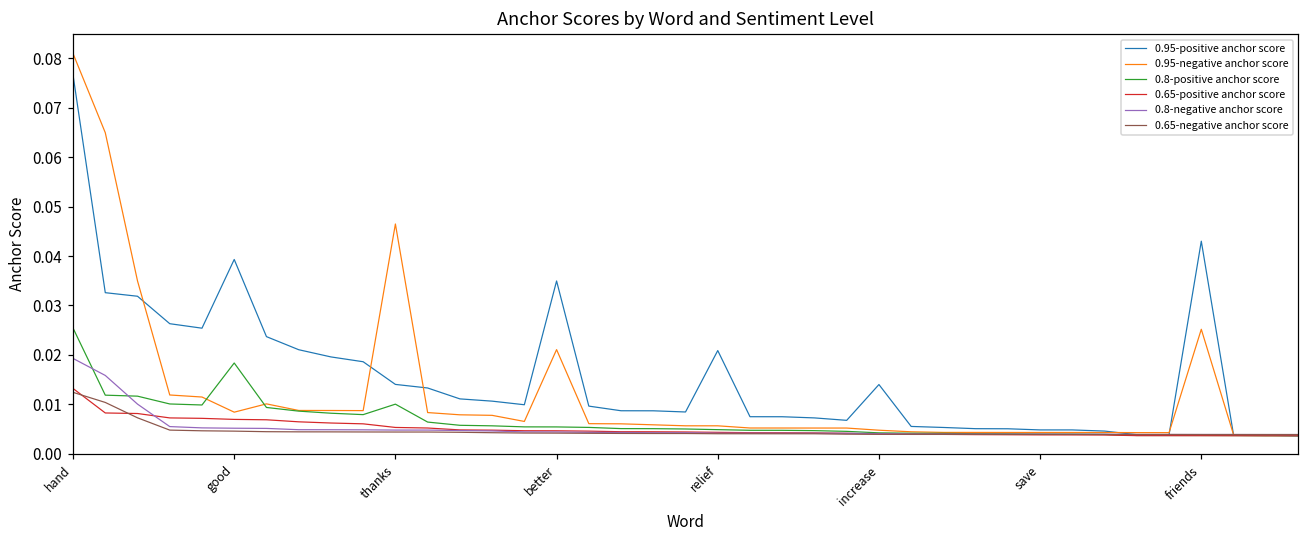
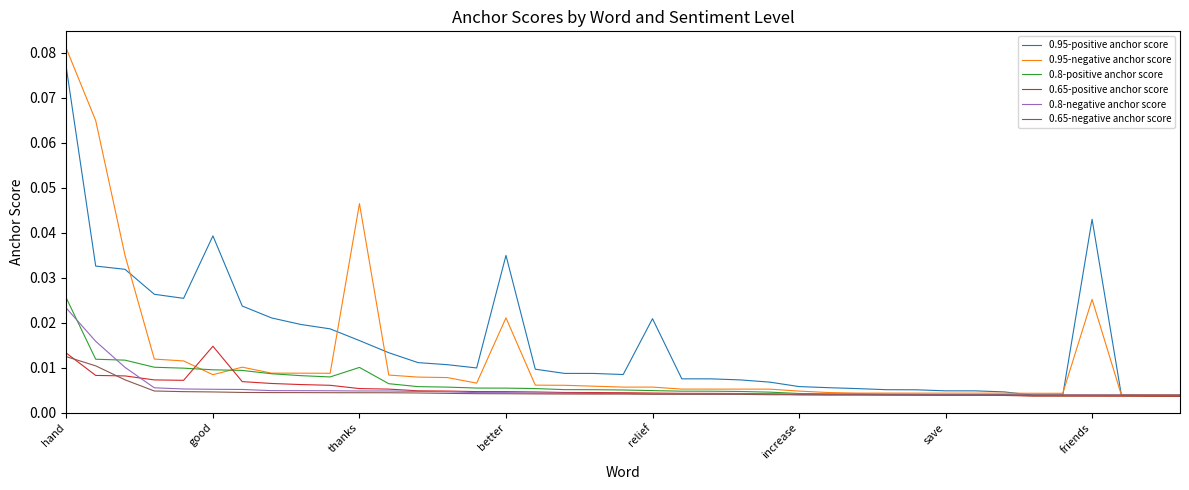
0.8-negative anchor score, hand: 0.019 -> 0.023
0.8-positive anchor score, good: 0.018 -> 0.010
0.65-positive anchor score, good: 0.007 -> 0.015
0.95-positive anchor score, thanks: 0.014 -> 0.016
0.95-positive anchor score, increase: 0.014 -> 0.006
